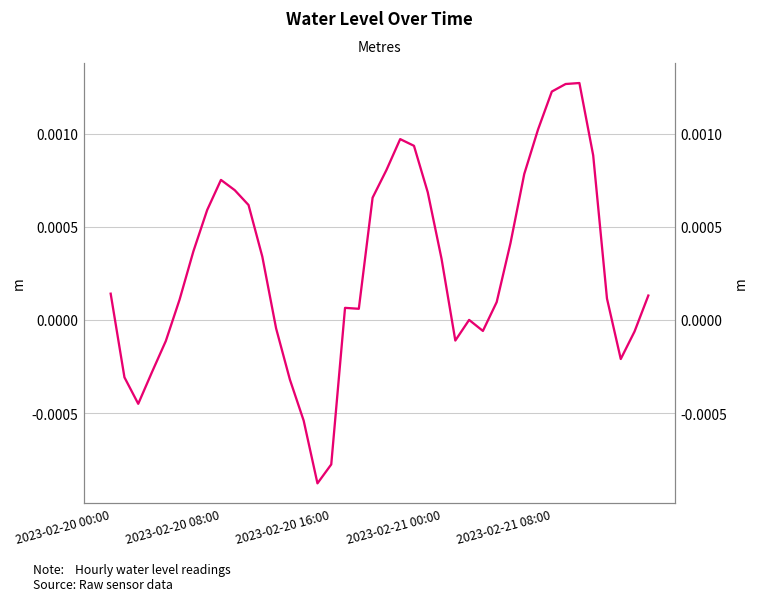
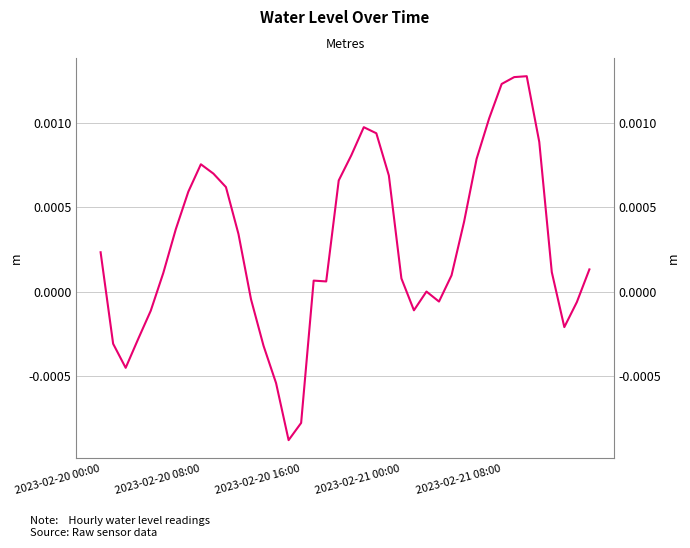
2023-02-20 00:00: 0.00014 -> 0.00023
2023-02-21 00:00: 0.00033 -> 0.00008
